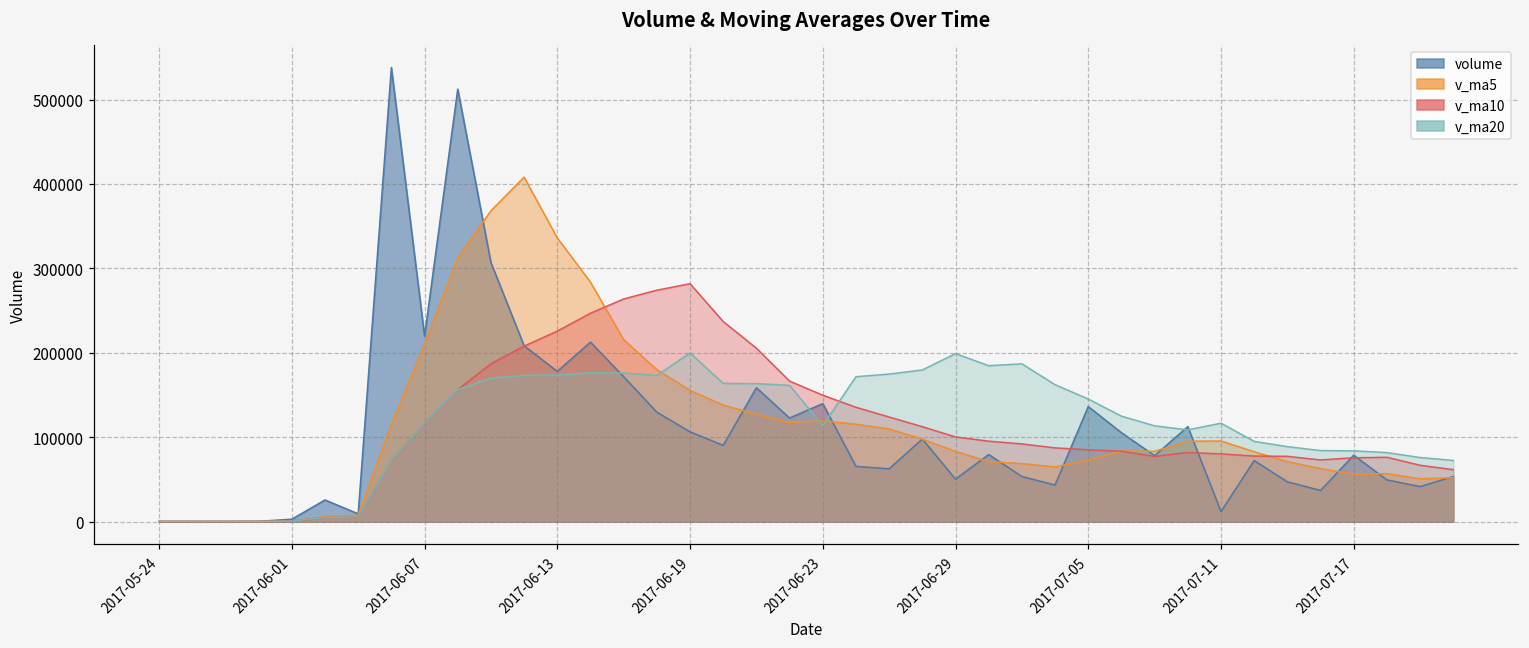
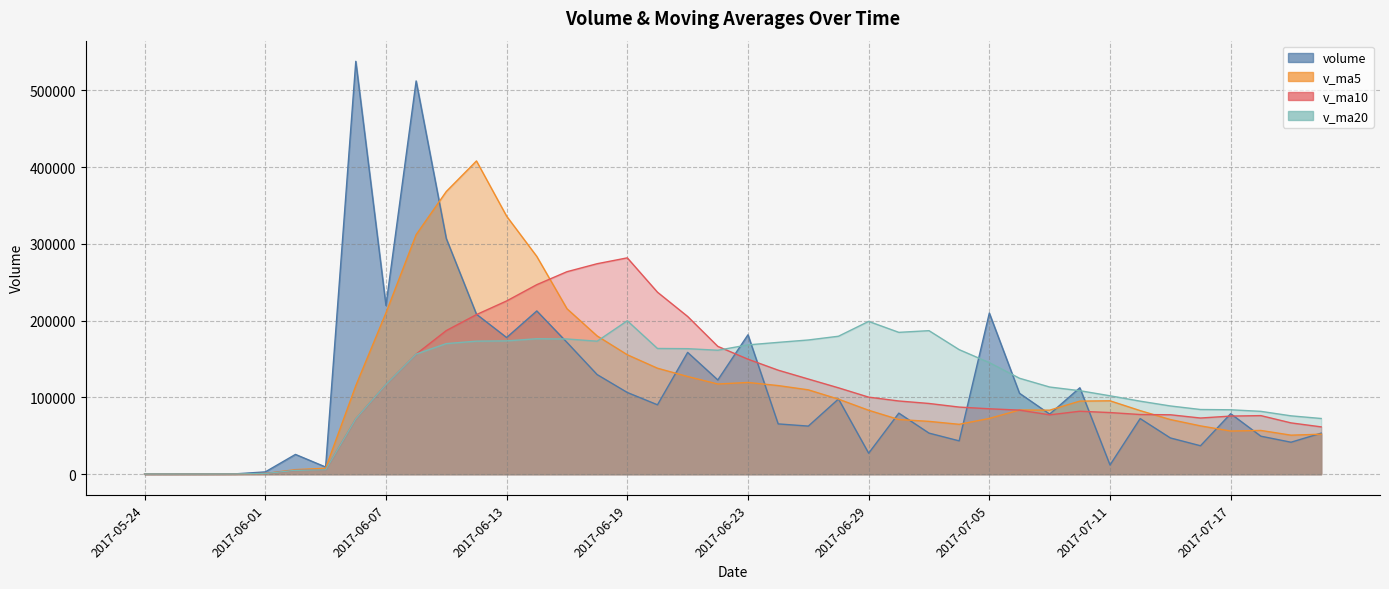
volume, 2017-06-23: 140000 -> 180000
v_ma20, 2017-06-23: 110000 -> 170000
volume, 2017-06-29: 50000 -> 30000
volume, 2017-07-05: 140000 -> 210000
v_ma20, 2017-07-11: 120000 -> 100000
